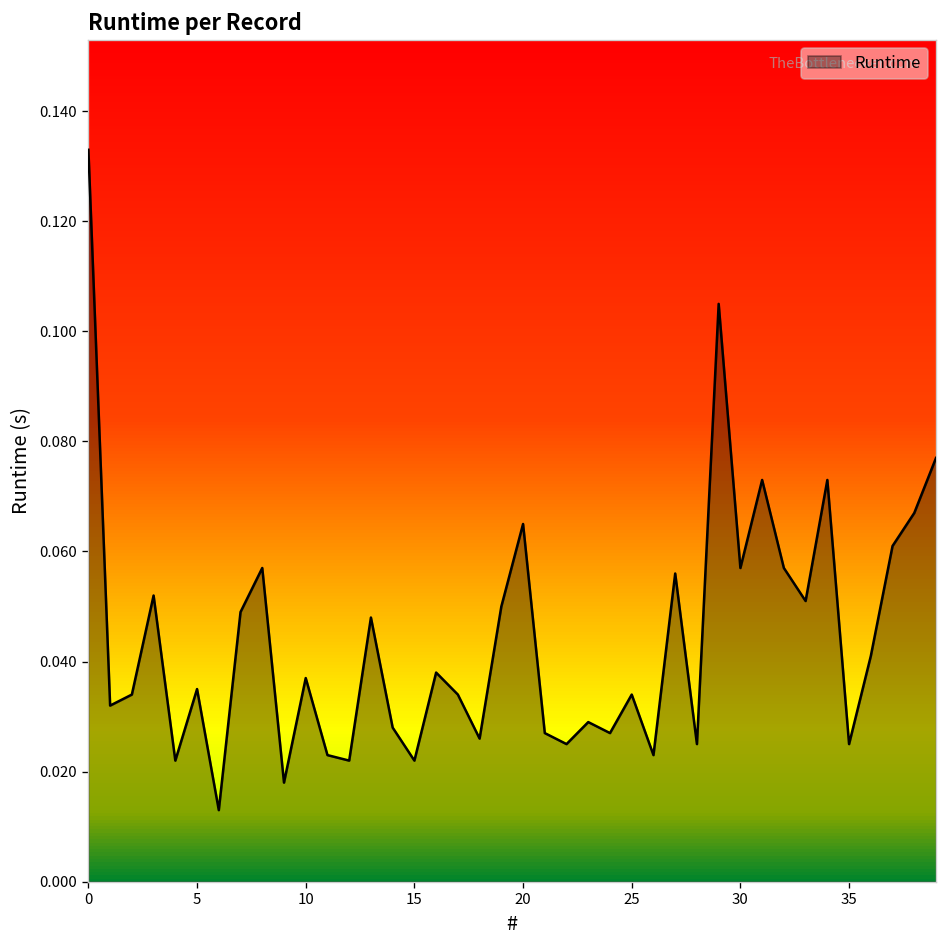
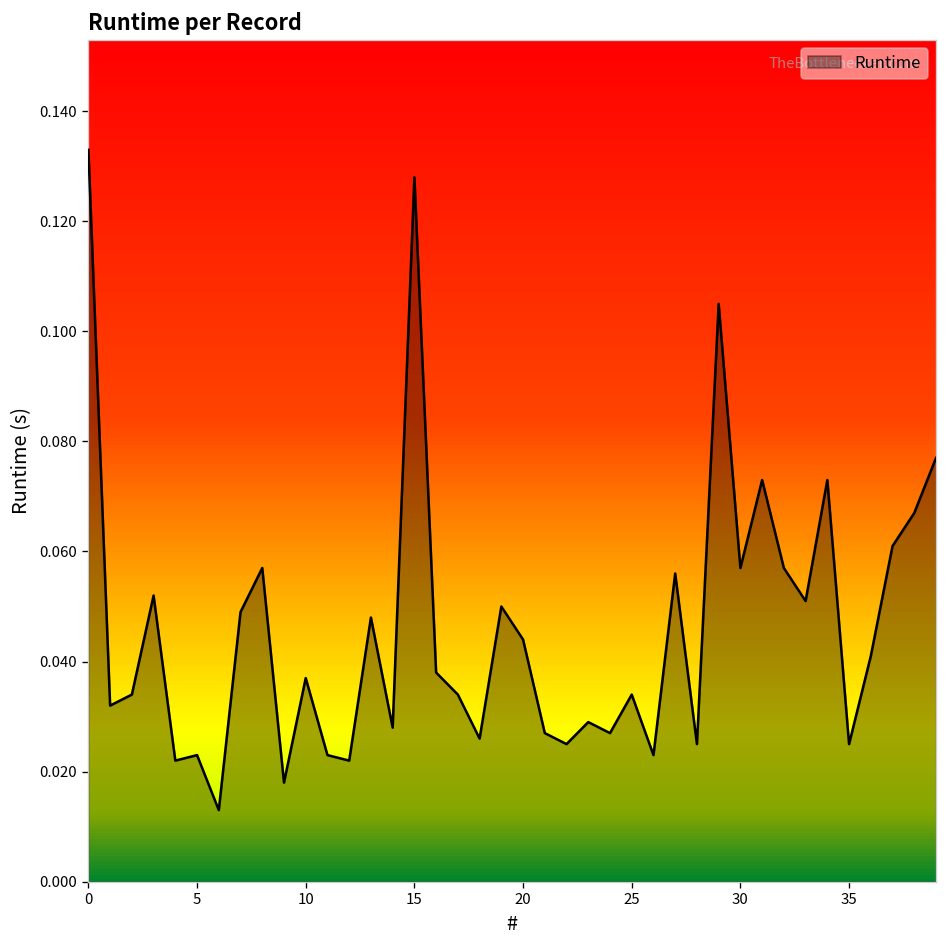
5: 0.035 -> 0.023
15: 0.022 -> 0.128
20: 0.065 -> 0.044
